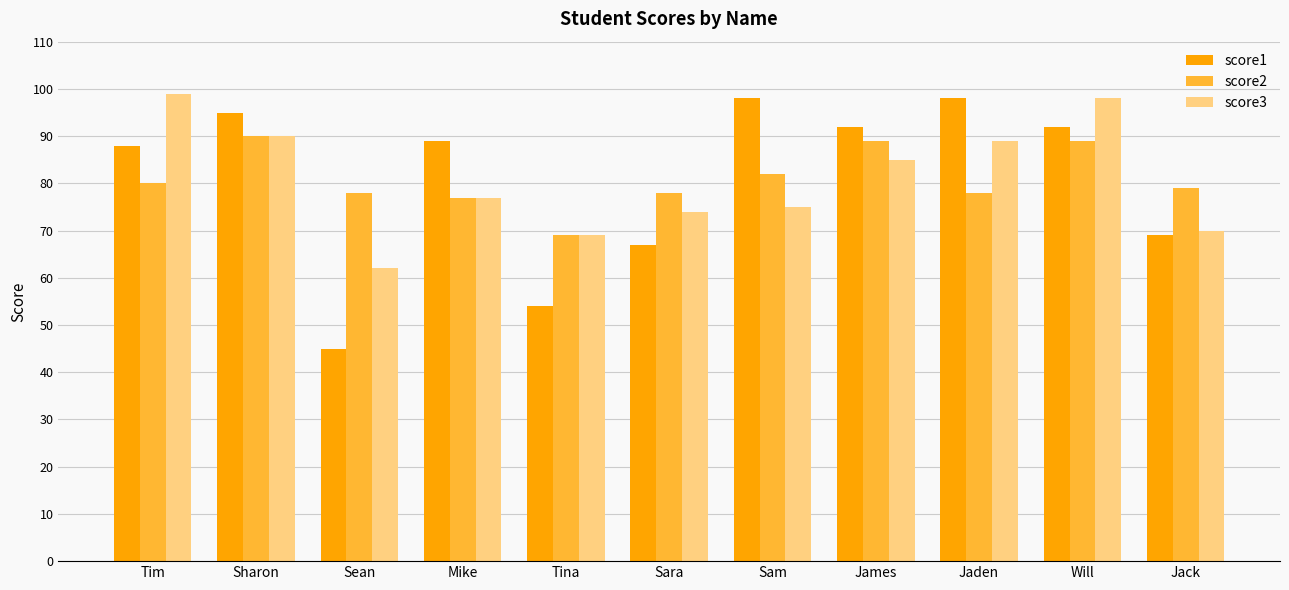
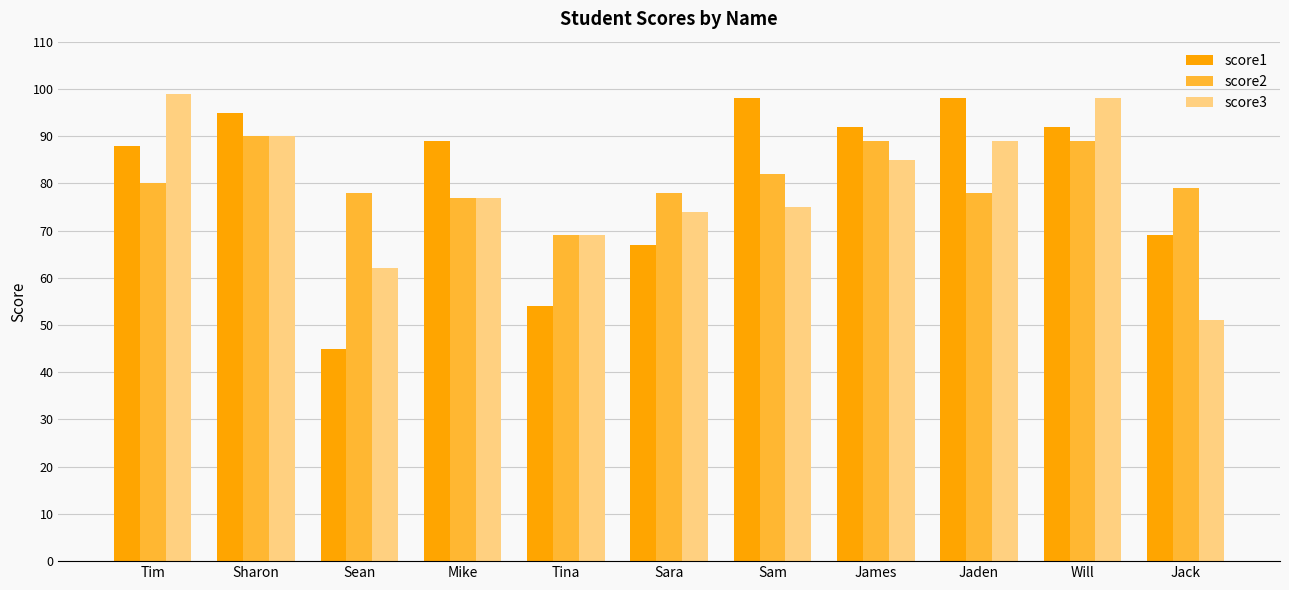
score3, Jack: 70 -> 51
